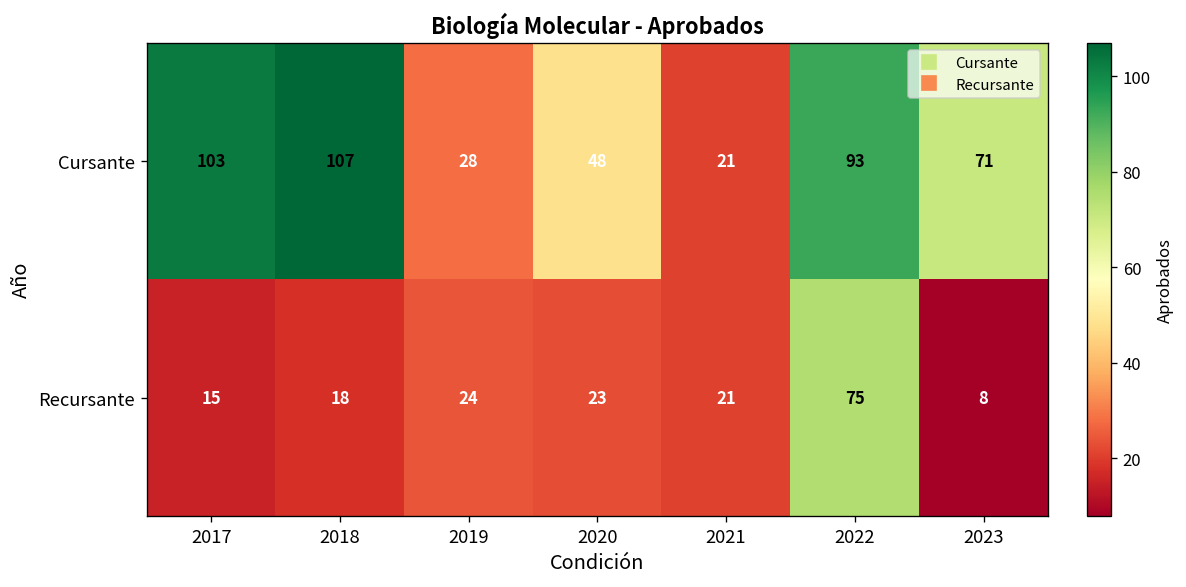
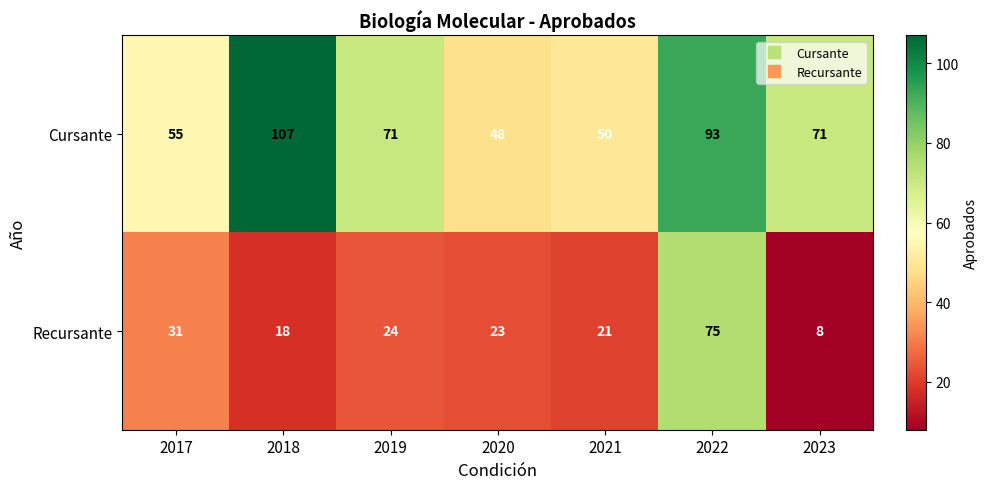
Cursante, 2017: 103 -> 55
Cursante, 2019: 28 -> 71
Cursante, 2021: 21 -> 50
Recursante, 2017: 15 -> 31
